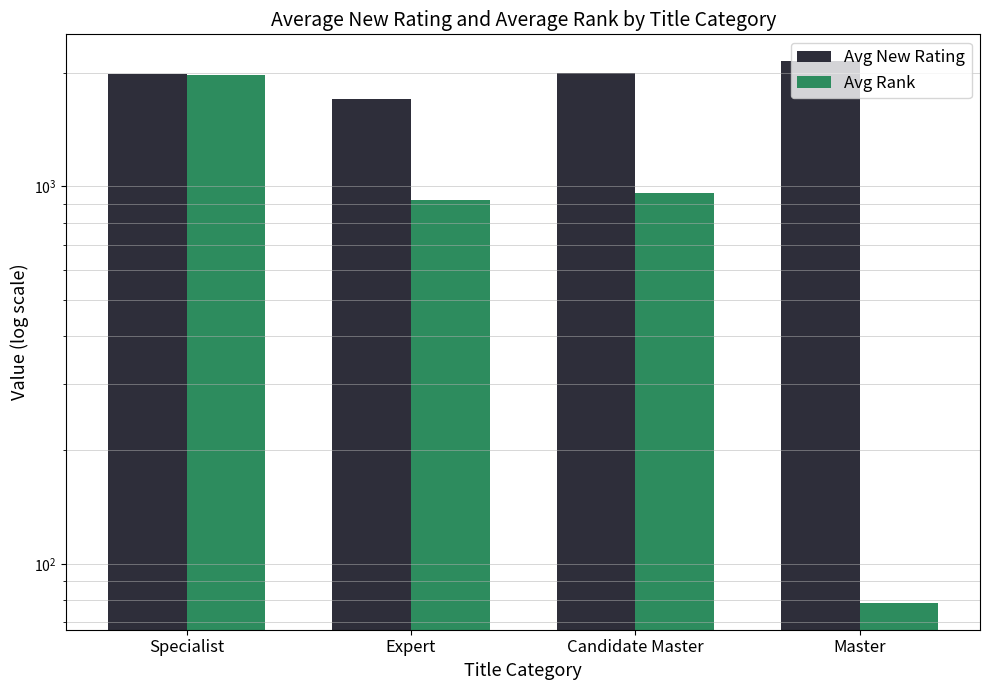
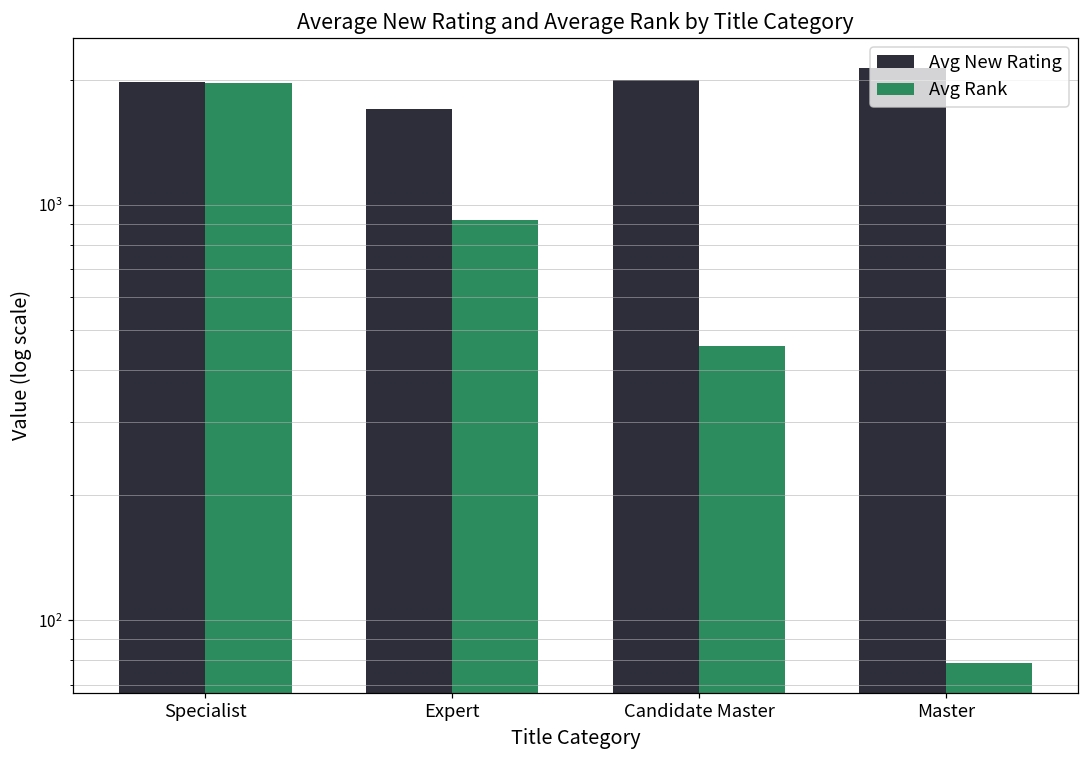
Avg Rank, Candidate Master: 960 -> 460
